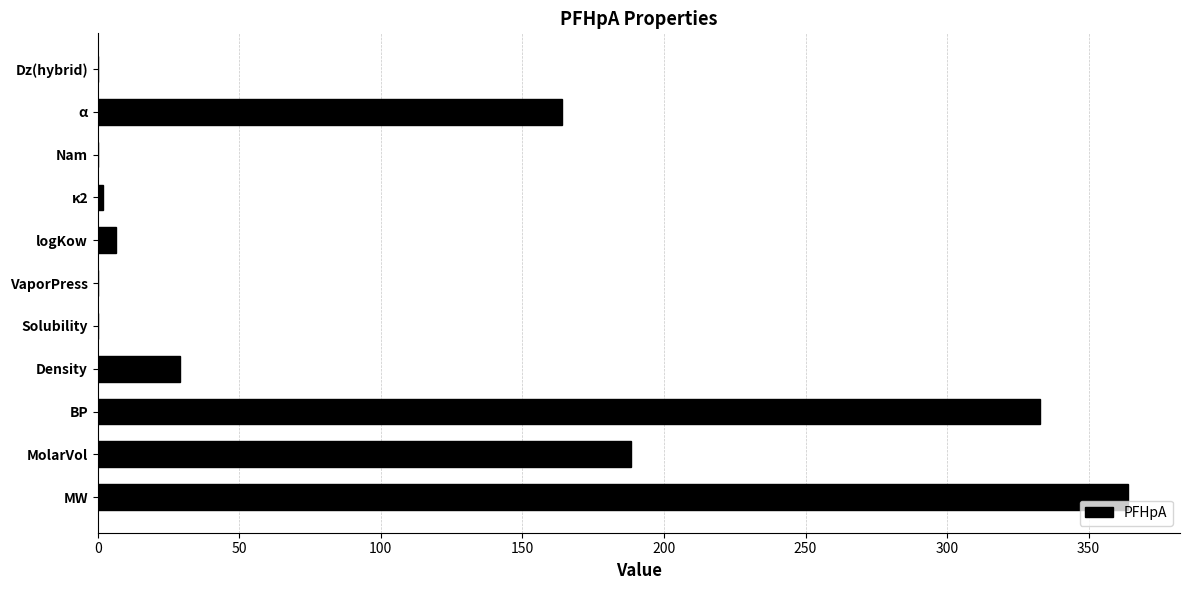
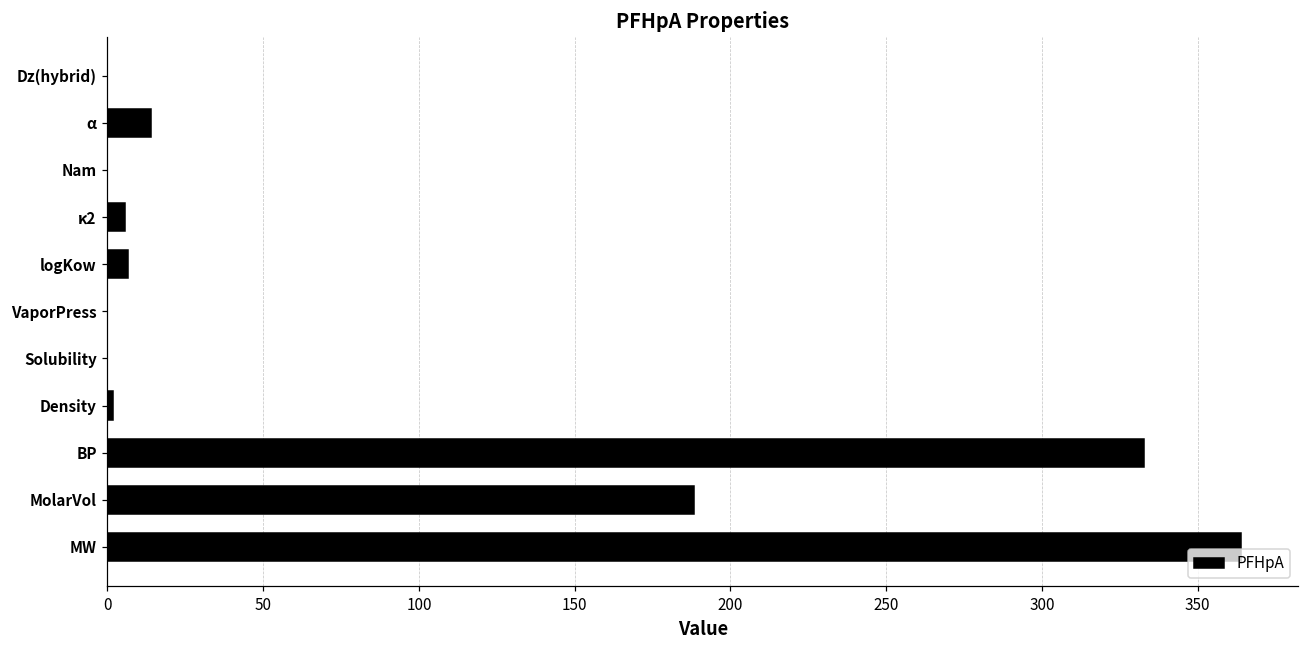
α: 164 -> 14
κ2: 2 -> 6
Density: 29 -> 2
